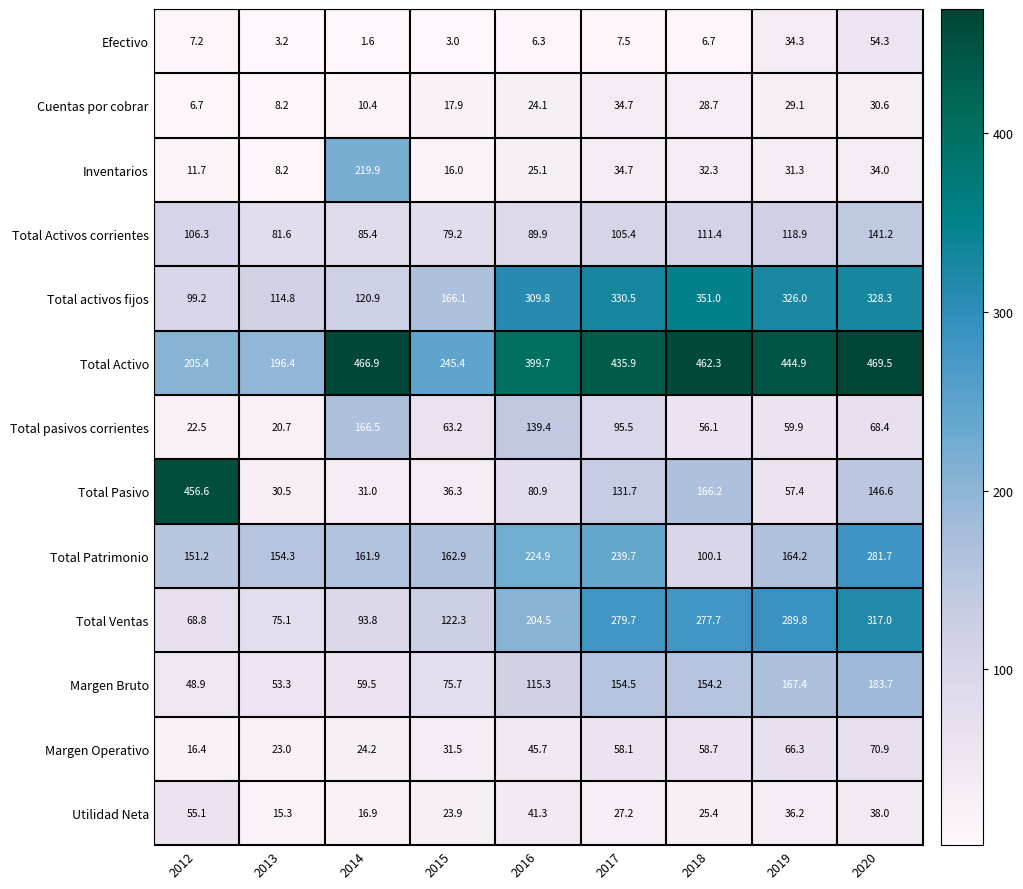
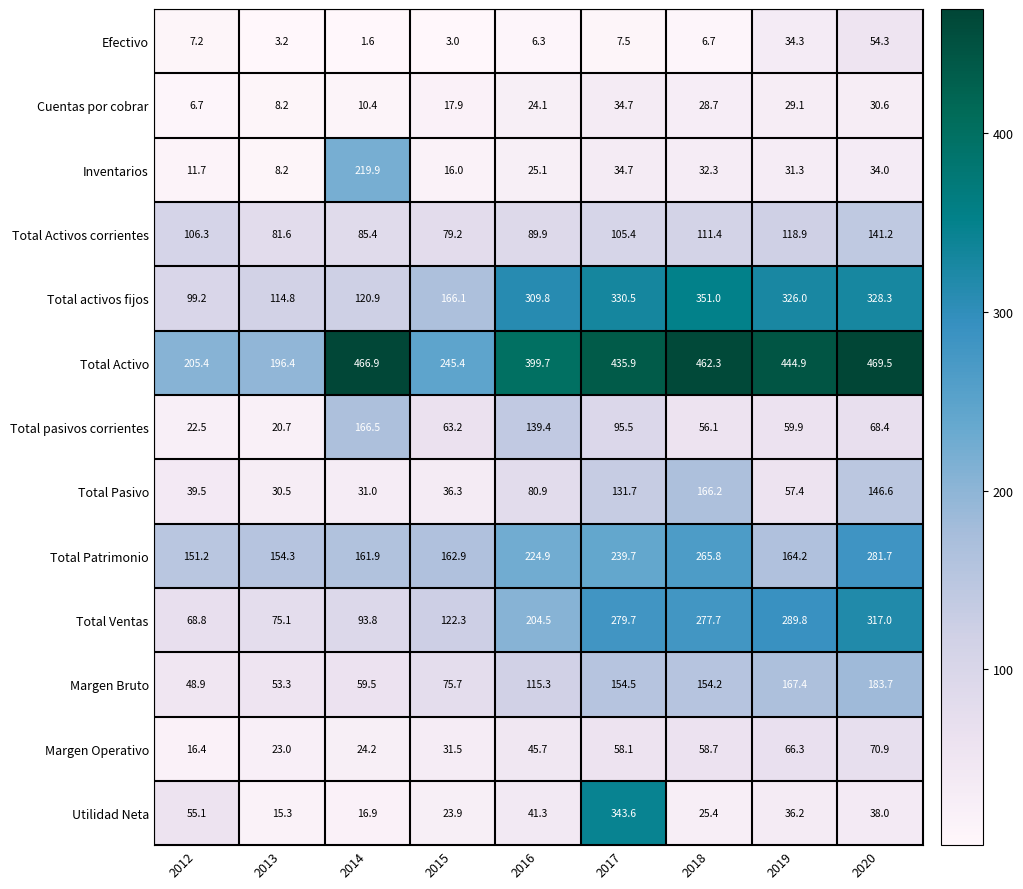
Total Pasivo, 2012: 456.6 -> 39.5
Total Patrimonio, 2018: 100.1 -> 265.8
Utilidad Neta, 2017: 27.2 -> 343.6
